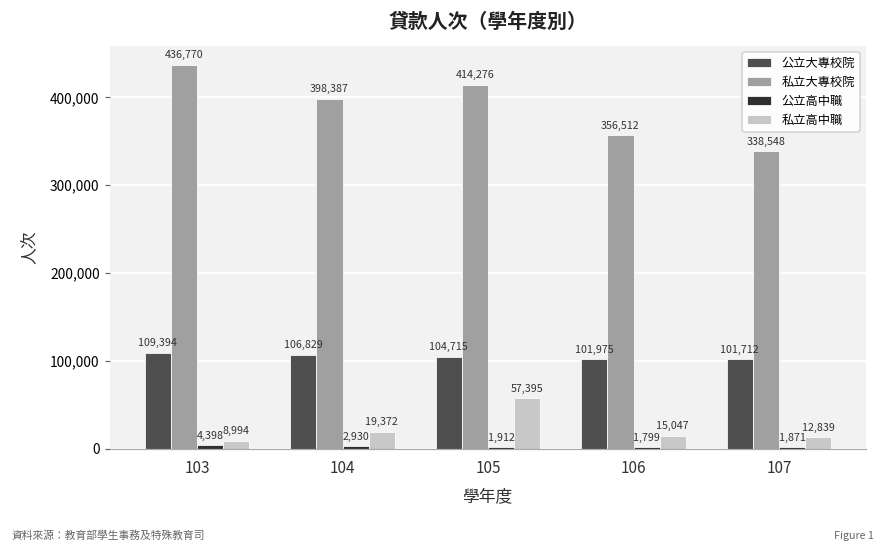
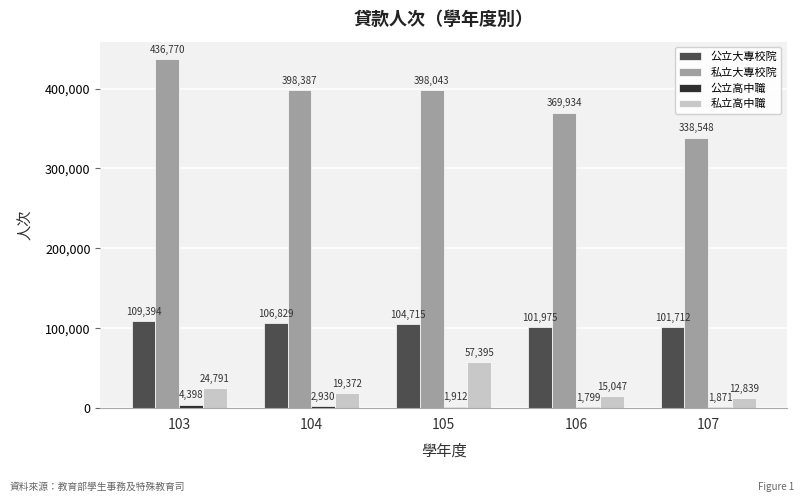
私立高中職, 103: 8,994 -> 24,791
私立大專校院, 105: 414,276 -> 398,043
私立大專校院, 106: 356,512 -> 369,934
